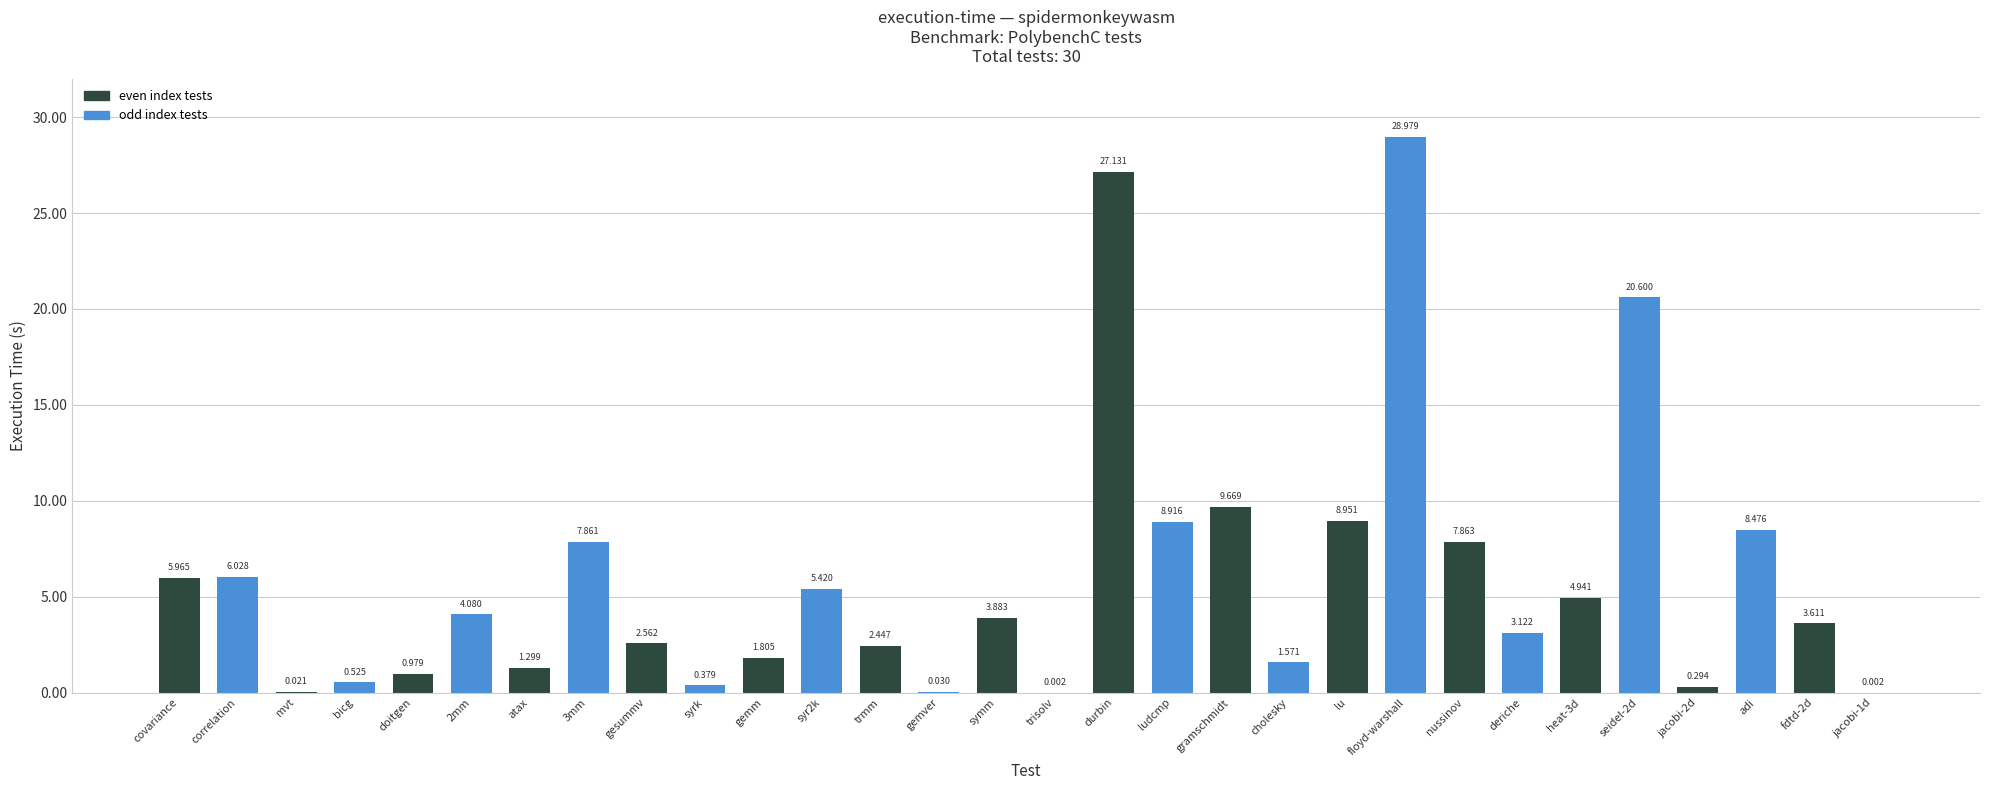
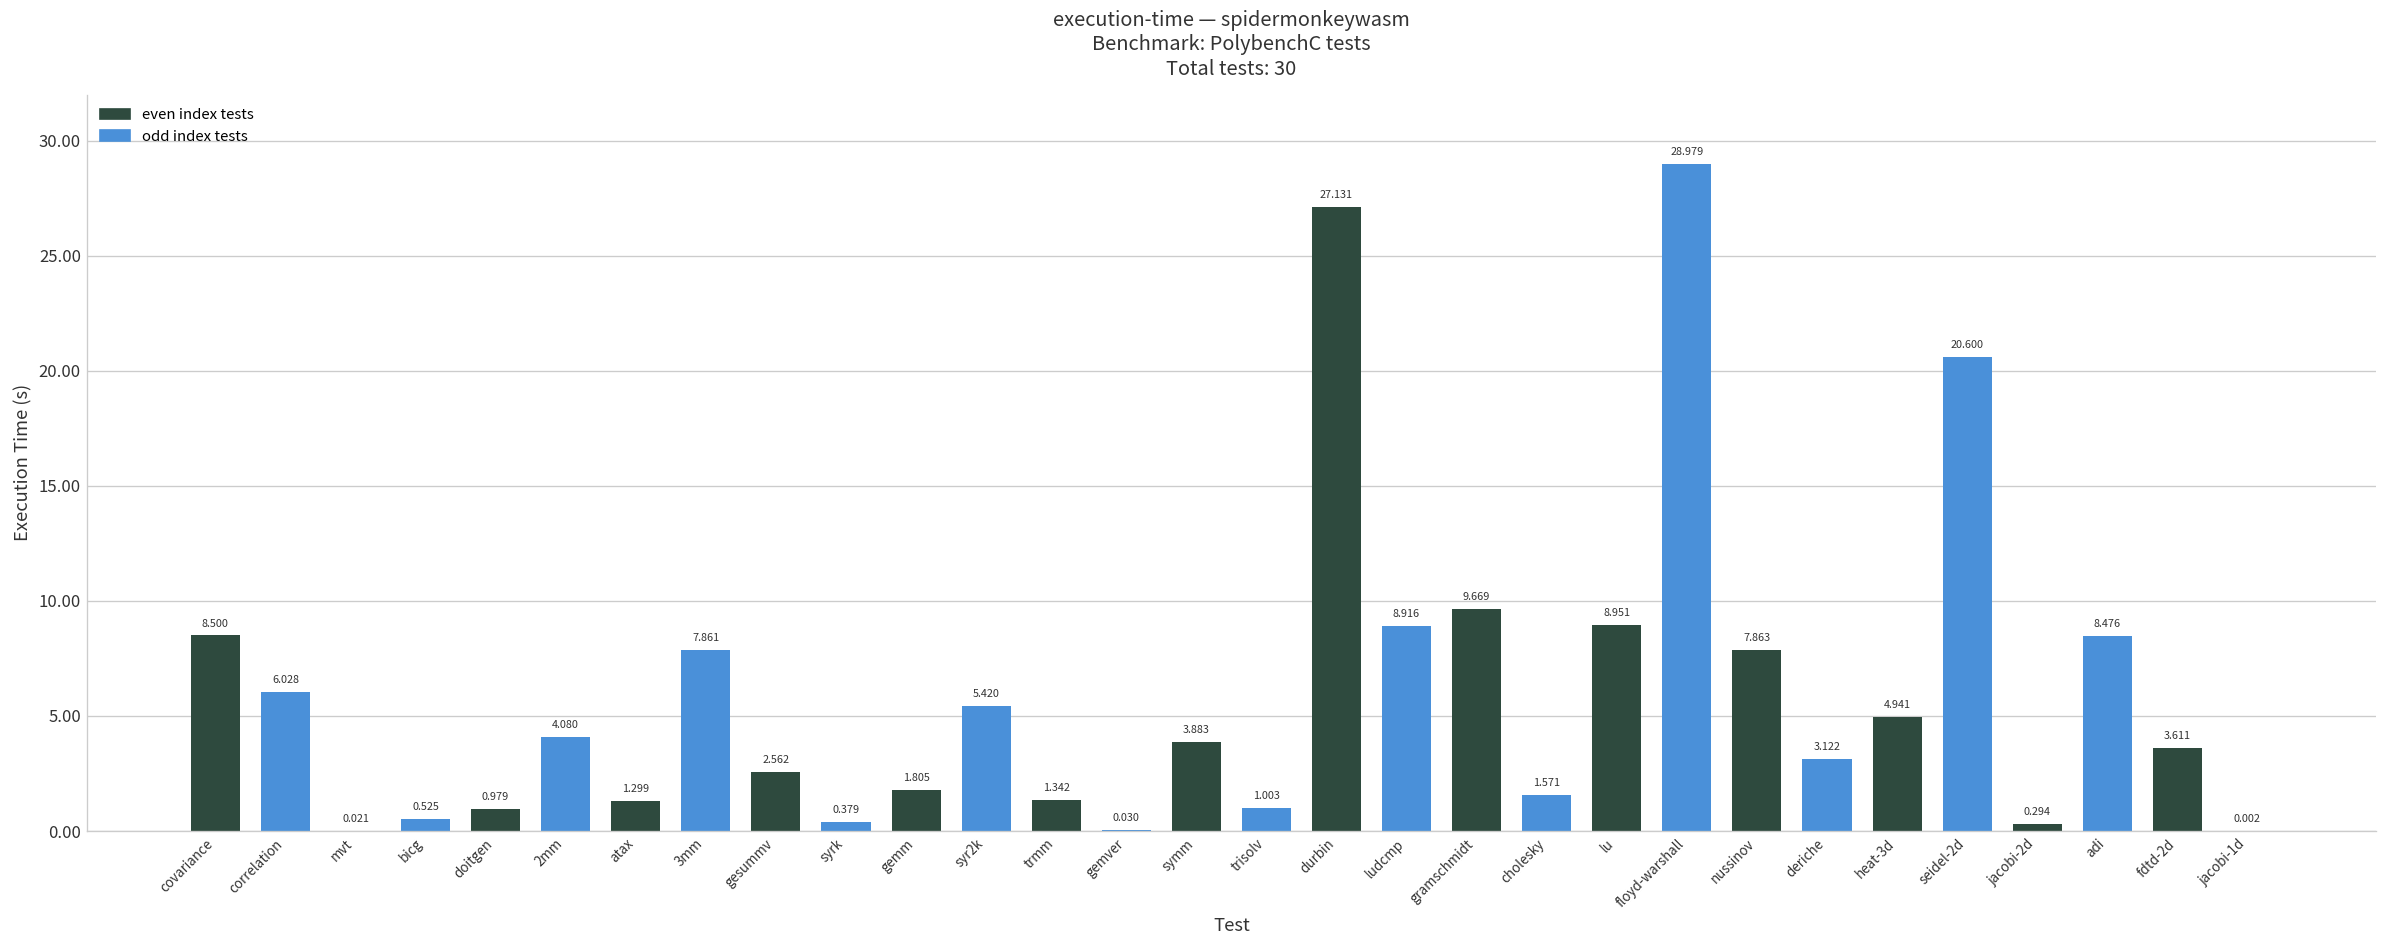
covariance: 5.965 -> 8.500
trmm: 2.447 -> 1.342
trisolv: 0.002 -> 1.003
